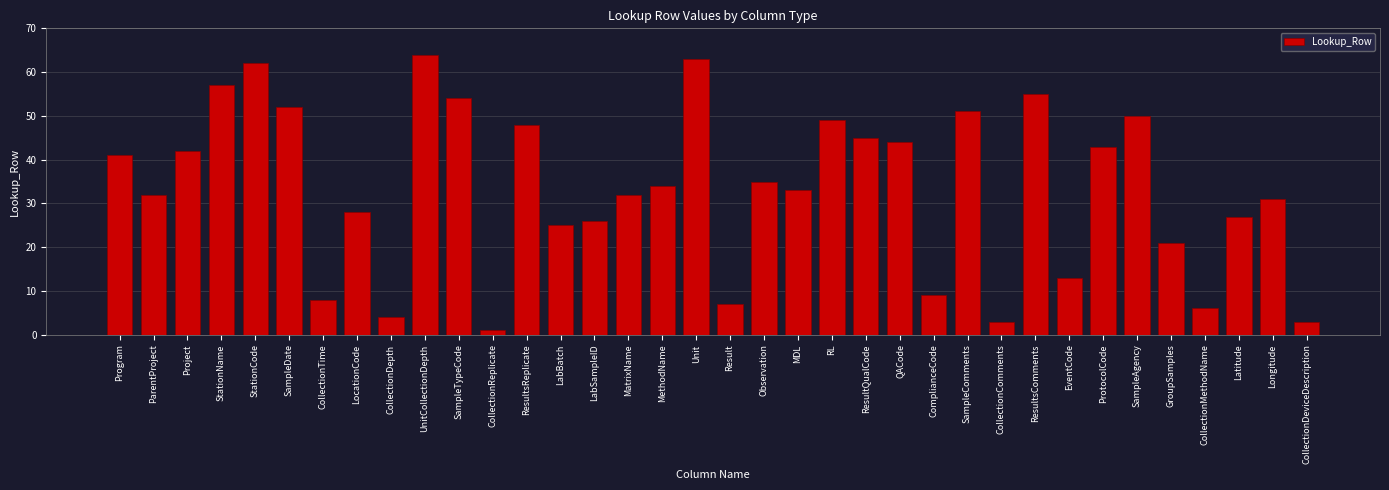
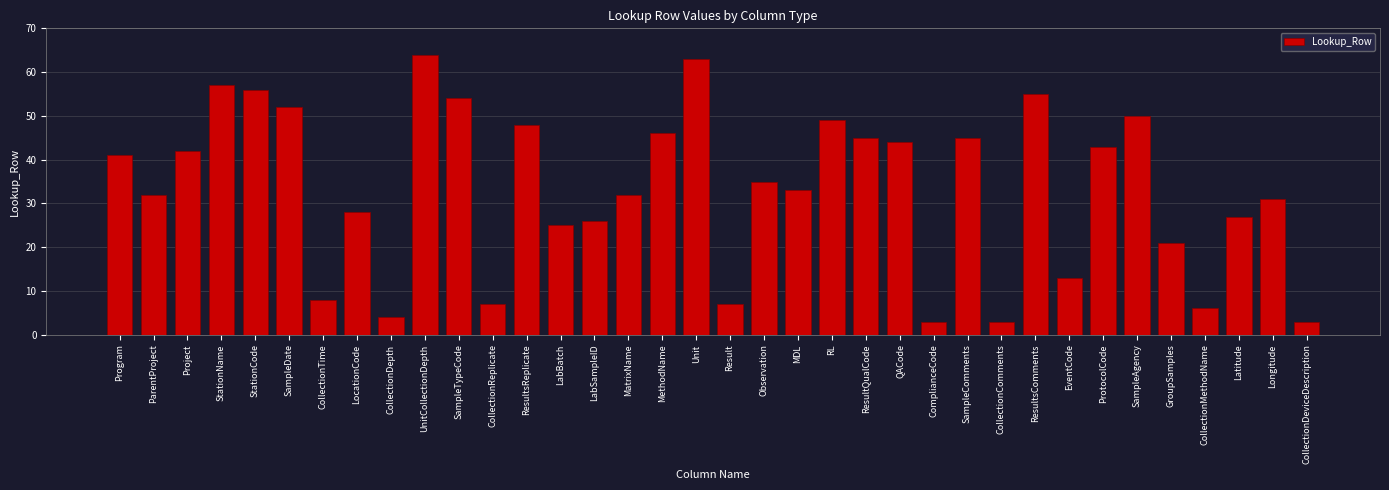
StationCode: 62 -> 56
CollectionReplicate: 1 -> 7
MethodName: 34 -> 46
ComplianceCode: 9 -> 3
SampleComments: 51 -> 45
